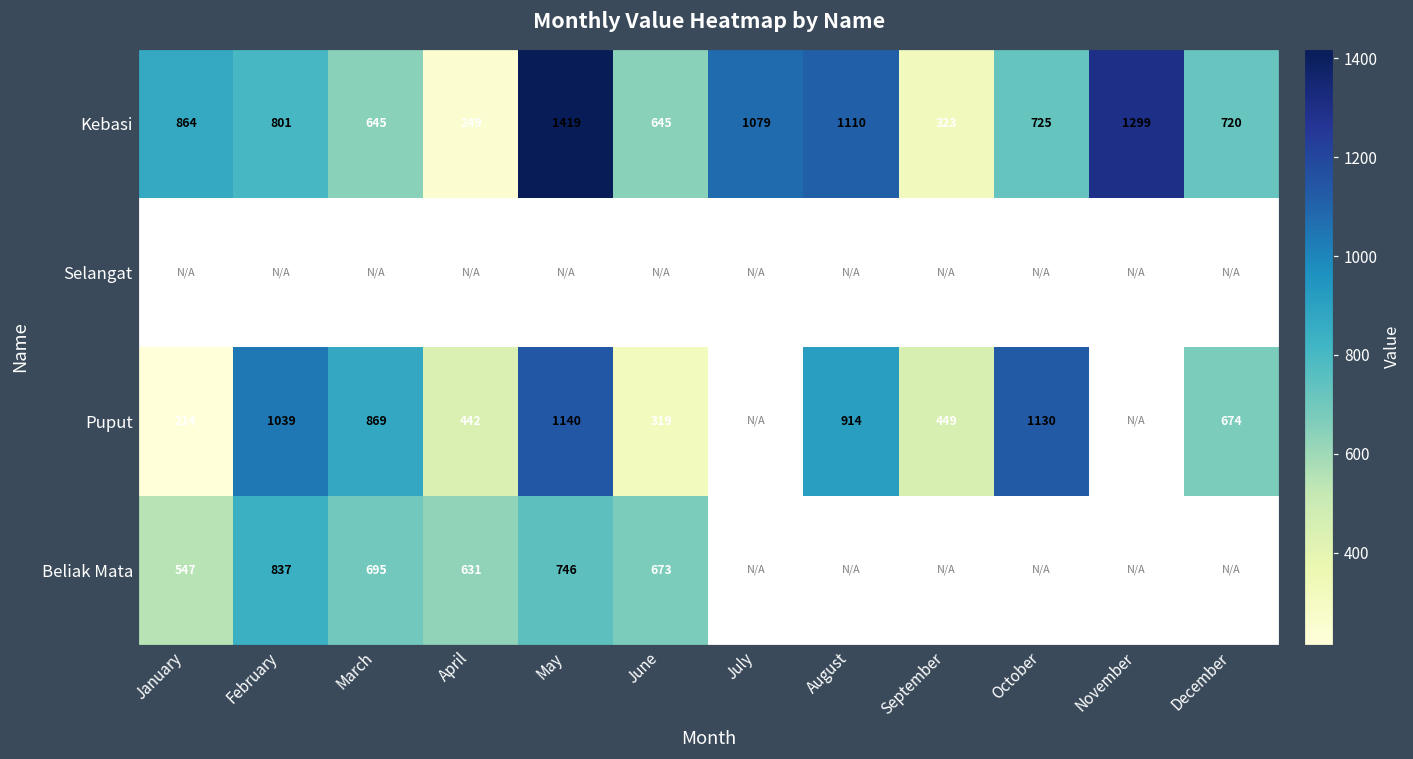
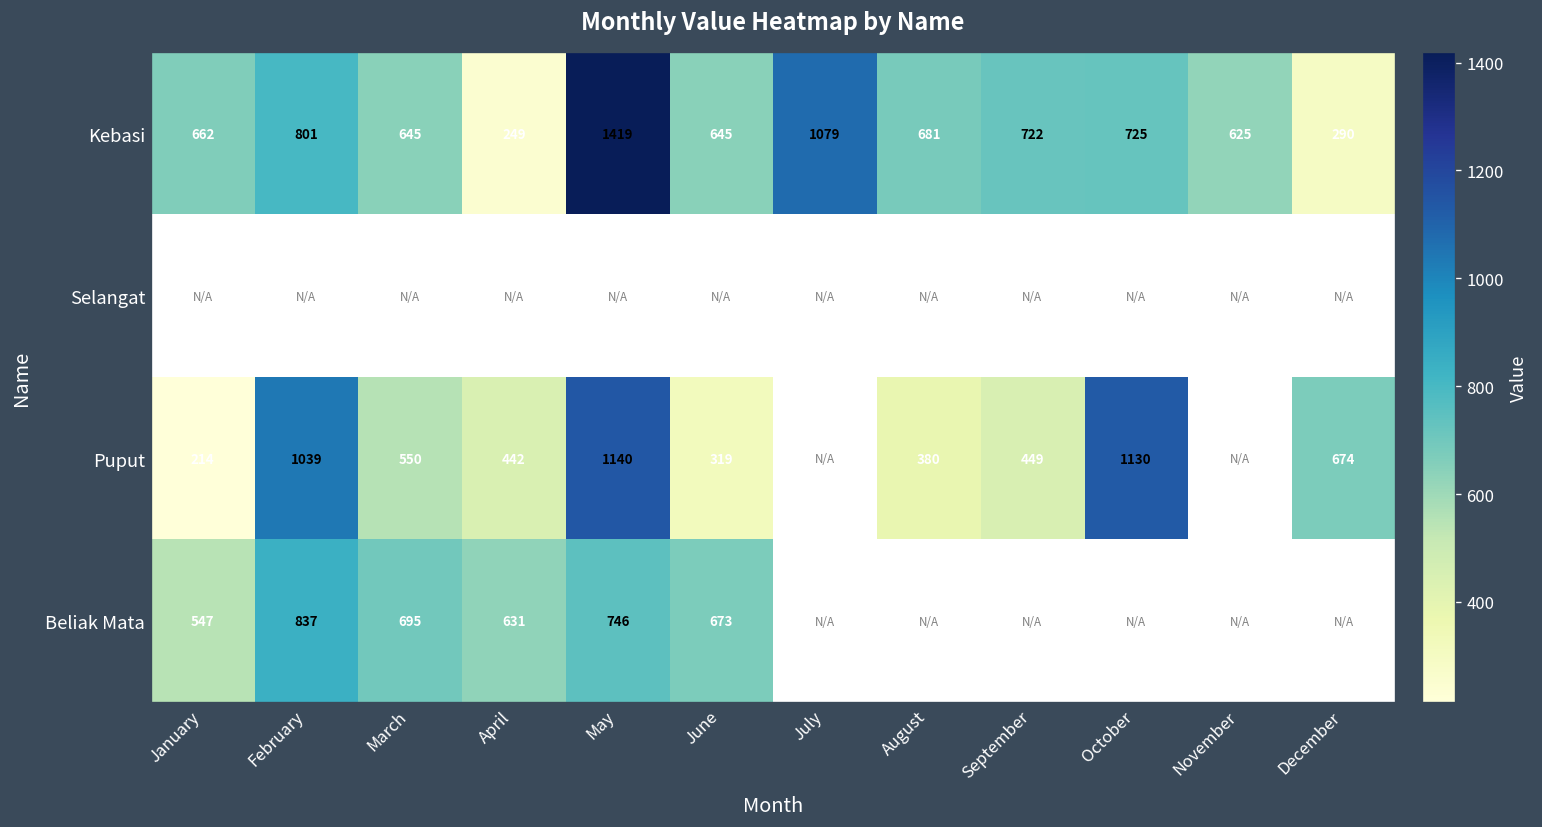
Kebasi, January: 864 -> 662
Kebasi, August: 1110 -> 681
Kebasi, September: 323 -> 722
Kebasi, November: 1299 -> 625
Kebasi, December: 720 -> 290
Puput, March: 869 -> 550
Puput, August: 914 -> 380
